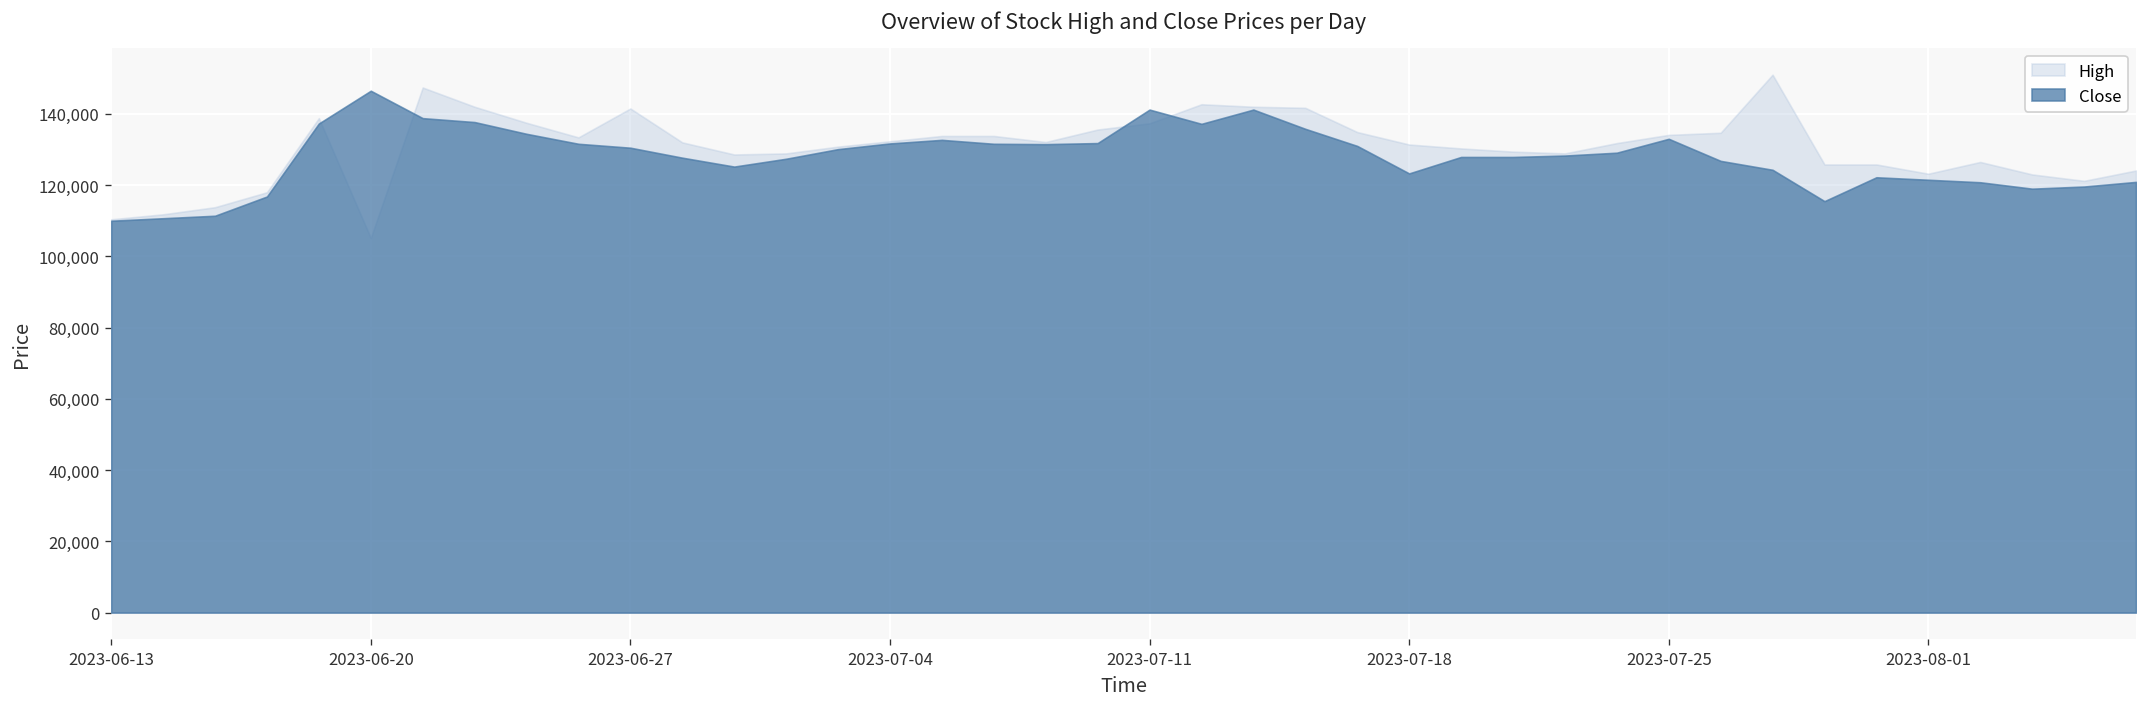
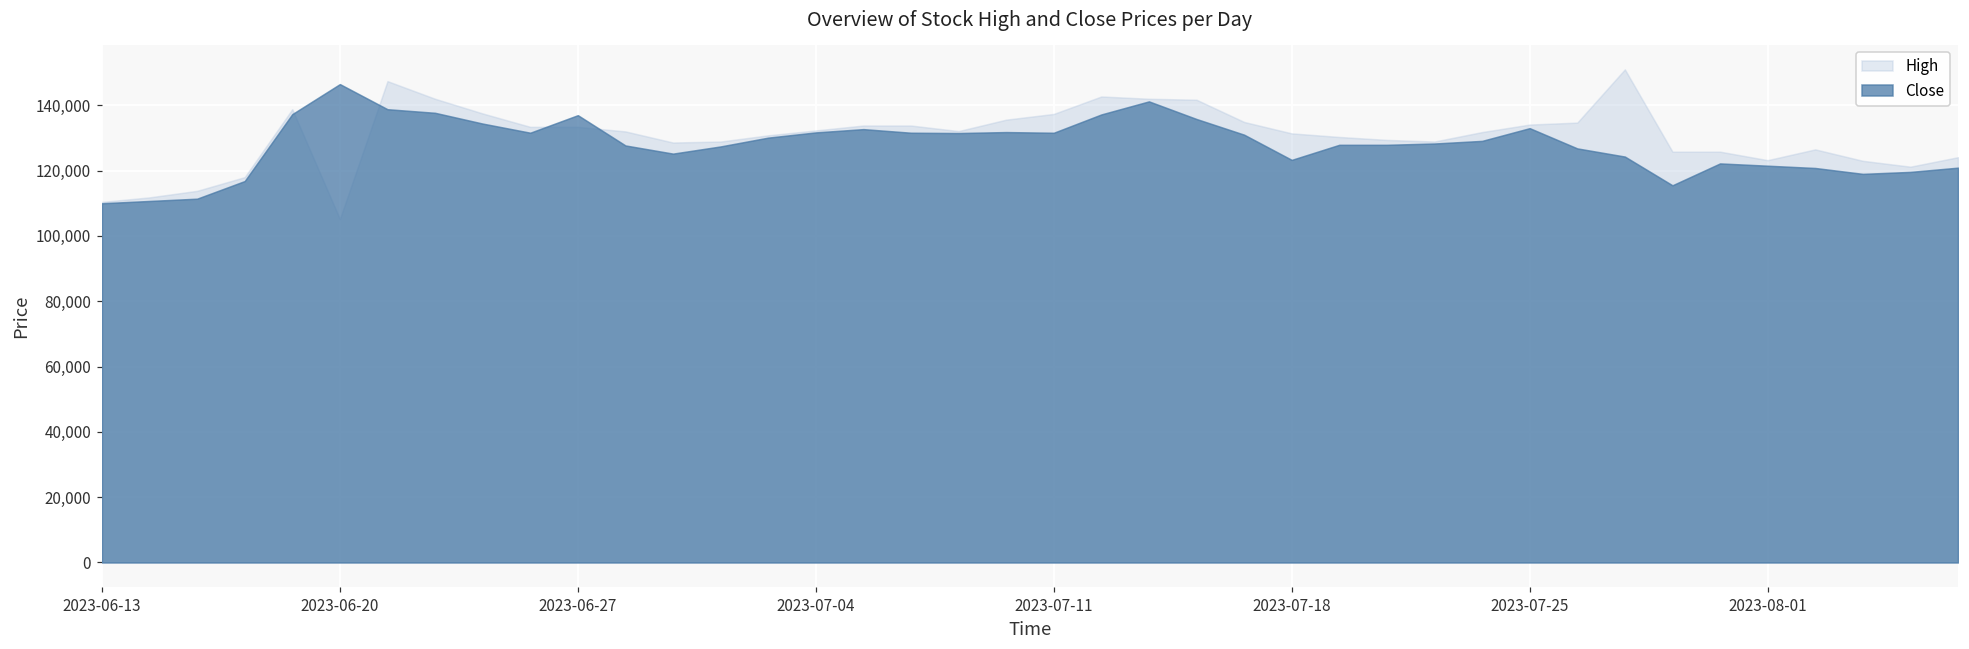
High, 2023-06-27: 142,000 -> 133,000
Close, 2023-06-27: 131,000 -> 137,000
Close, 2023-07-11: 141,000 -> 132,000
